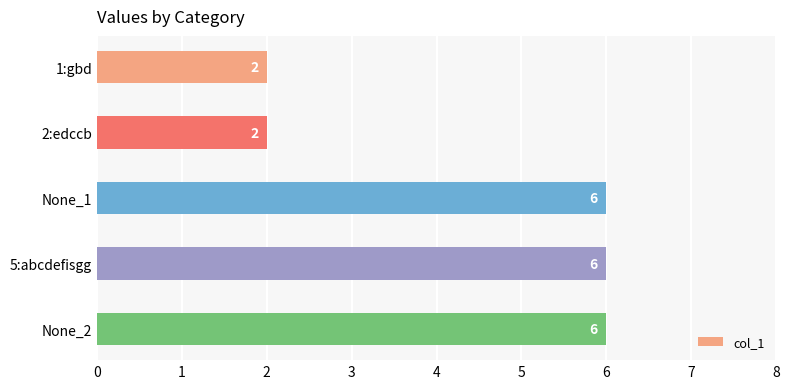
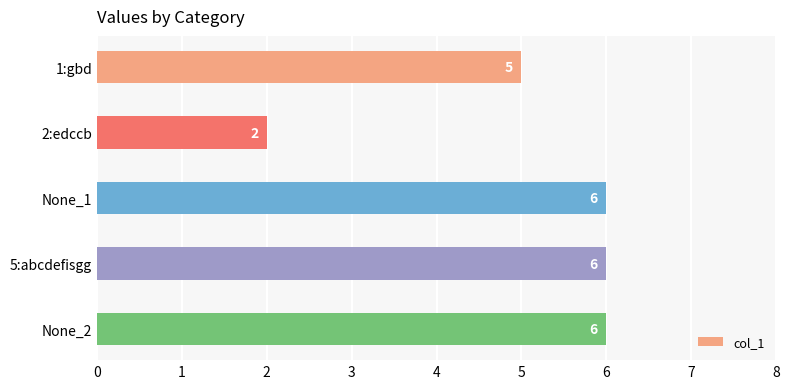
1:gbd: 2 -> 5
